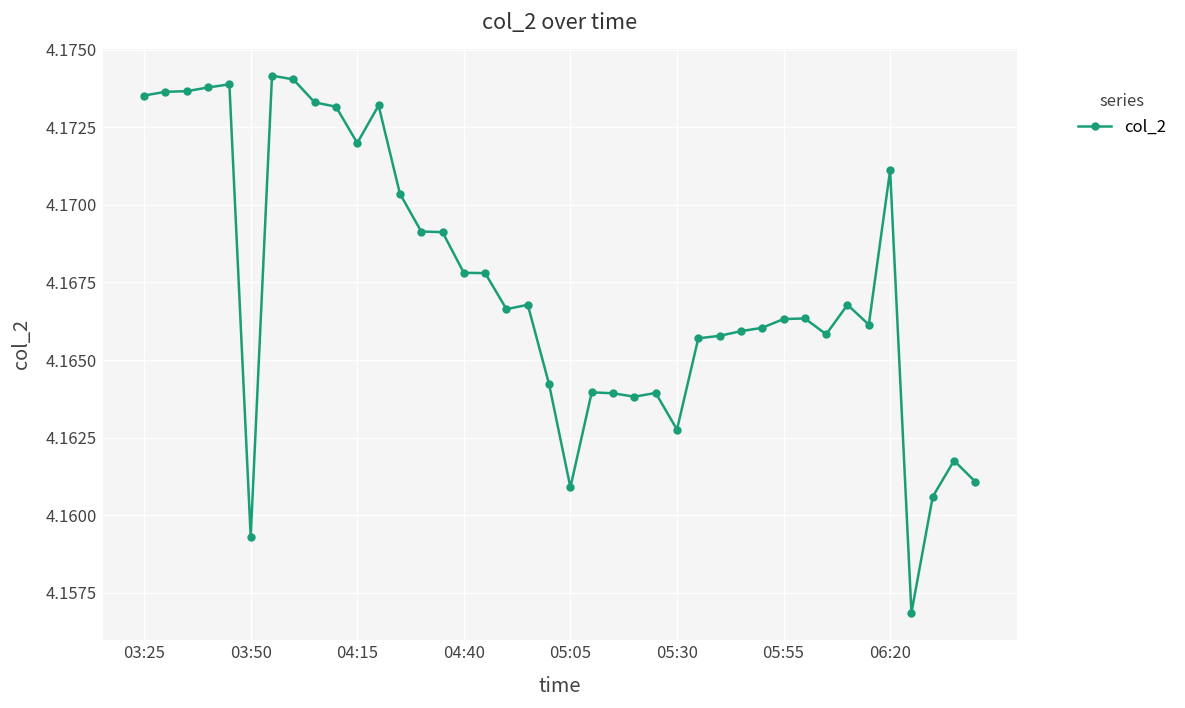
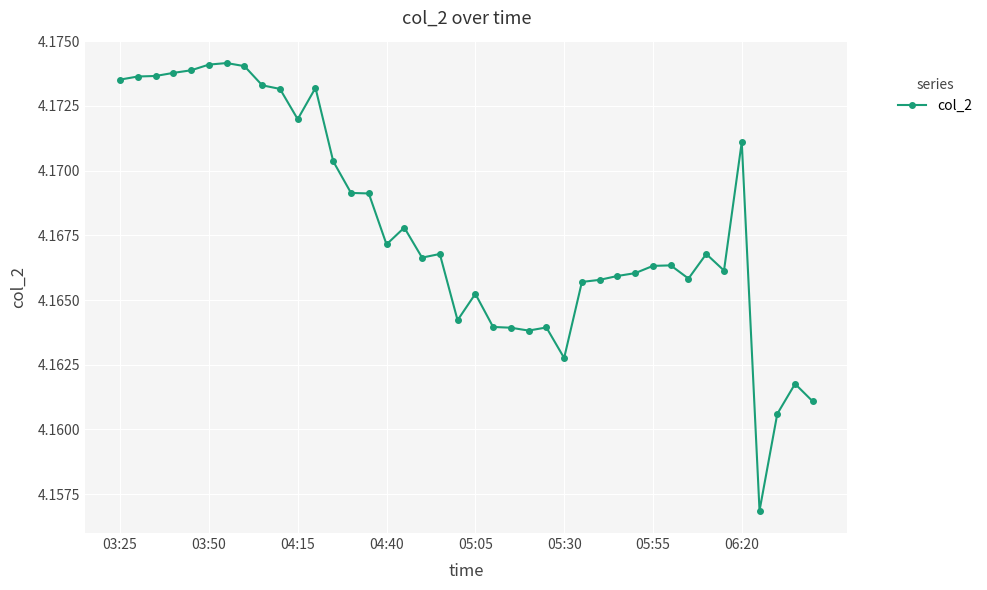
03:50: 4.1593 -> 4.1741
04:40: 4.1678 -> 4.1672
05:05: 4.1609 -> 4.1652
